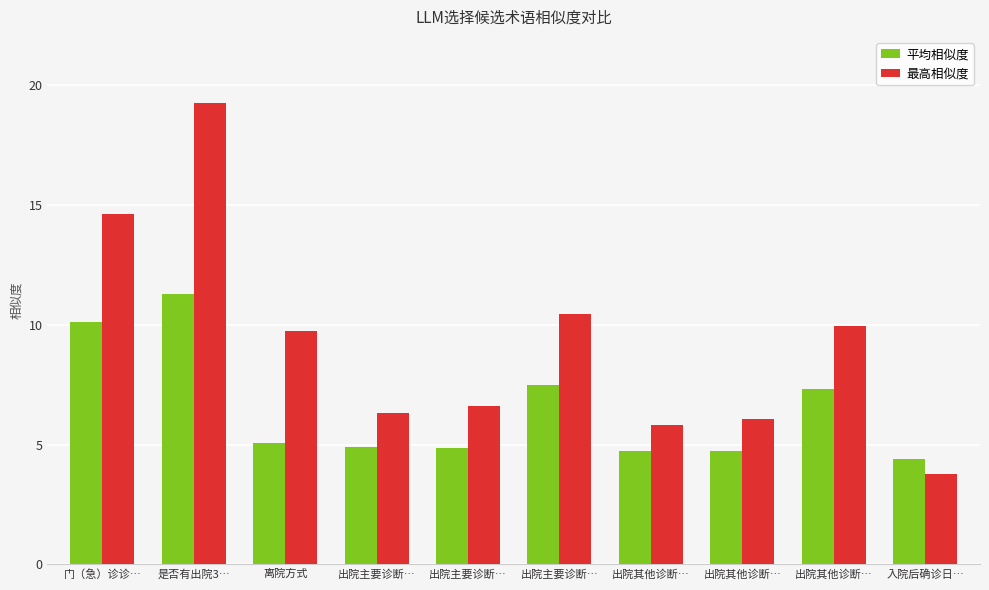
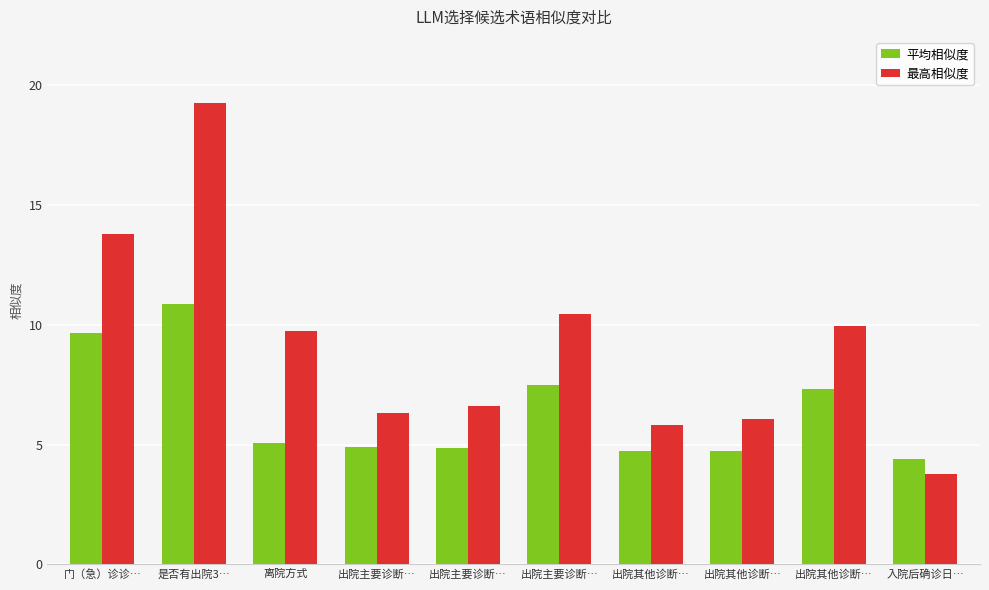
平均相似度, 门（急）诊诊…: 10.1 -> 9.6
最高相似度, 门（急）诊诊…: 14.6 -> 13.8
平均相似度, 是否有出院3…: 11.3 -> 10.9
